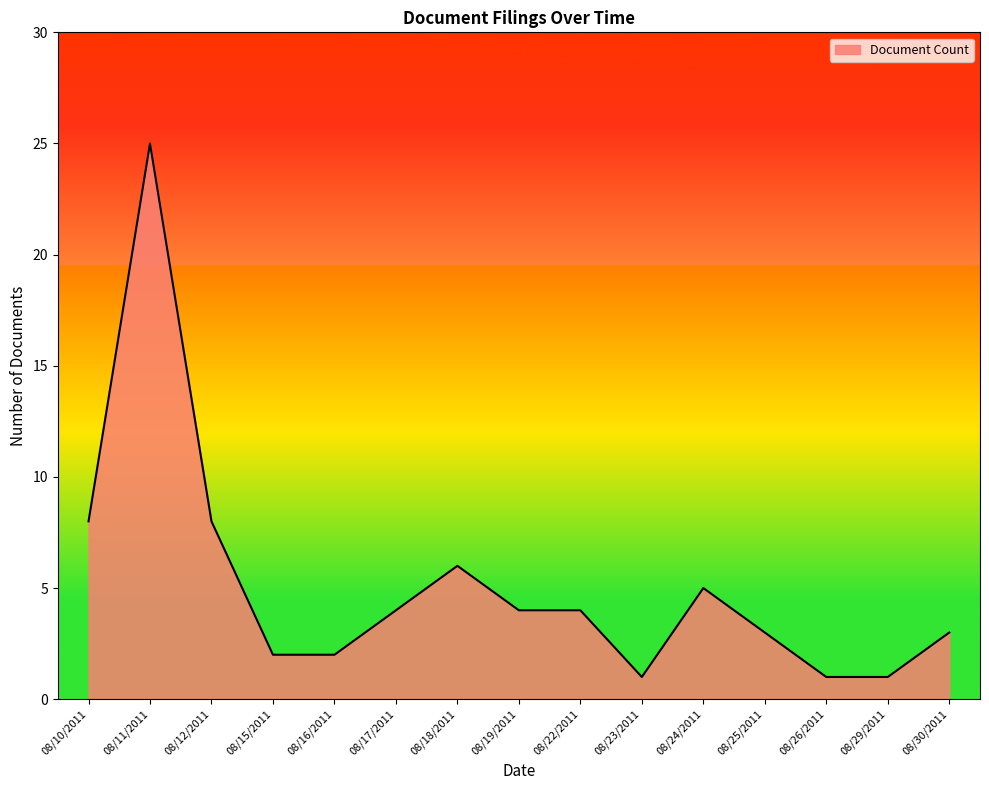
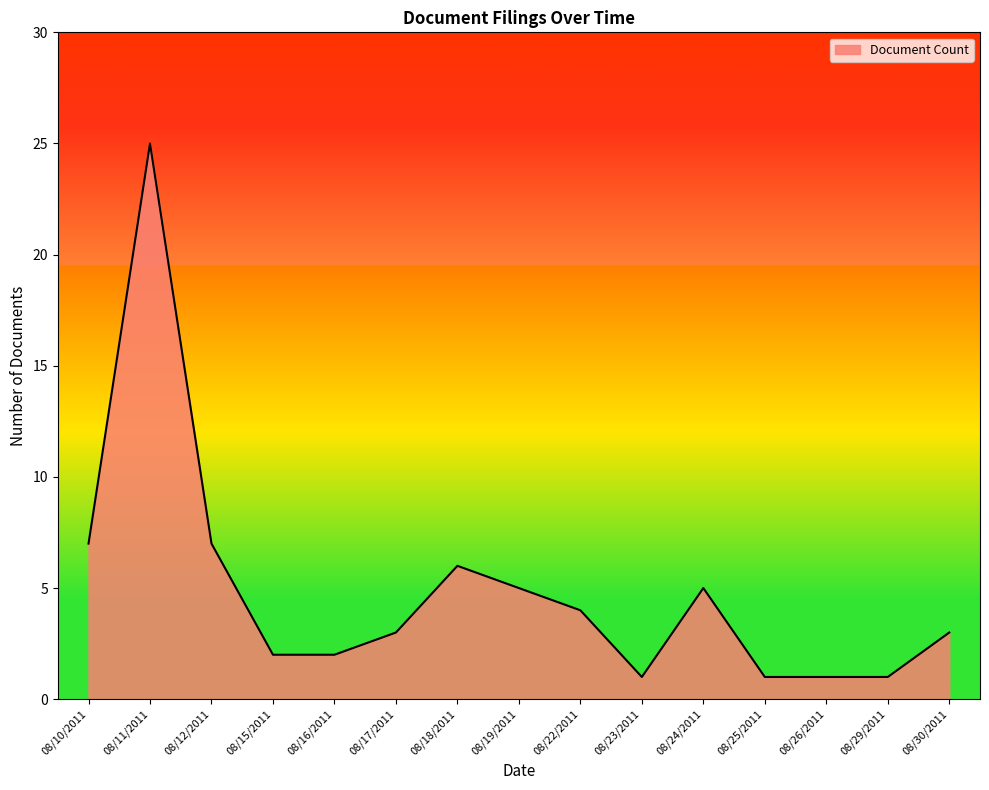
08/10/2011: 8 -> 7
08/12/2011: 8 -> 7
08/17/2011: 4 -> 3
08/19/2011: 4 -> 5
08/25/2011: 3 -> 1
